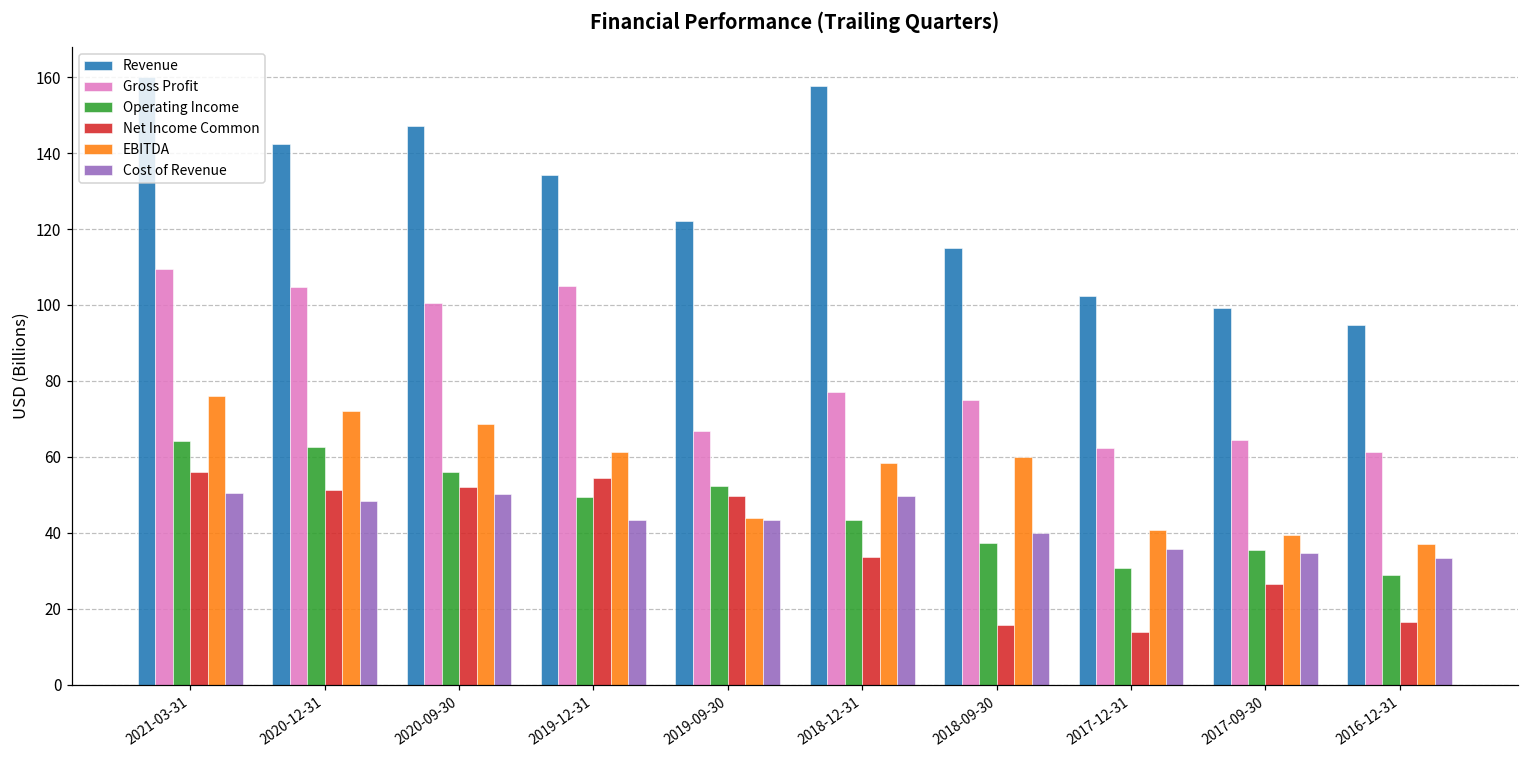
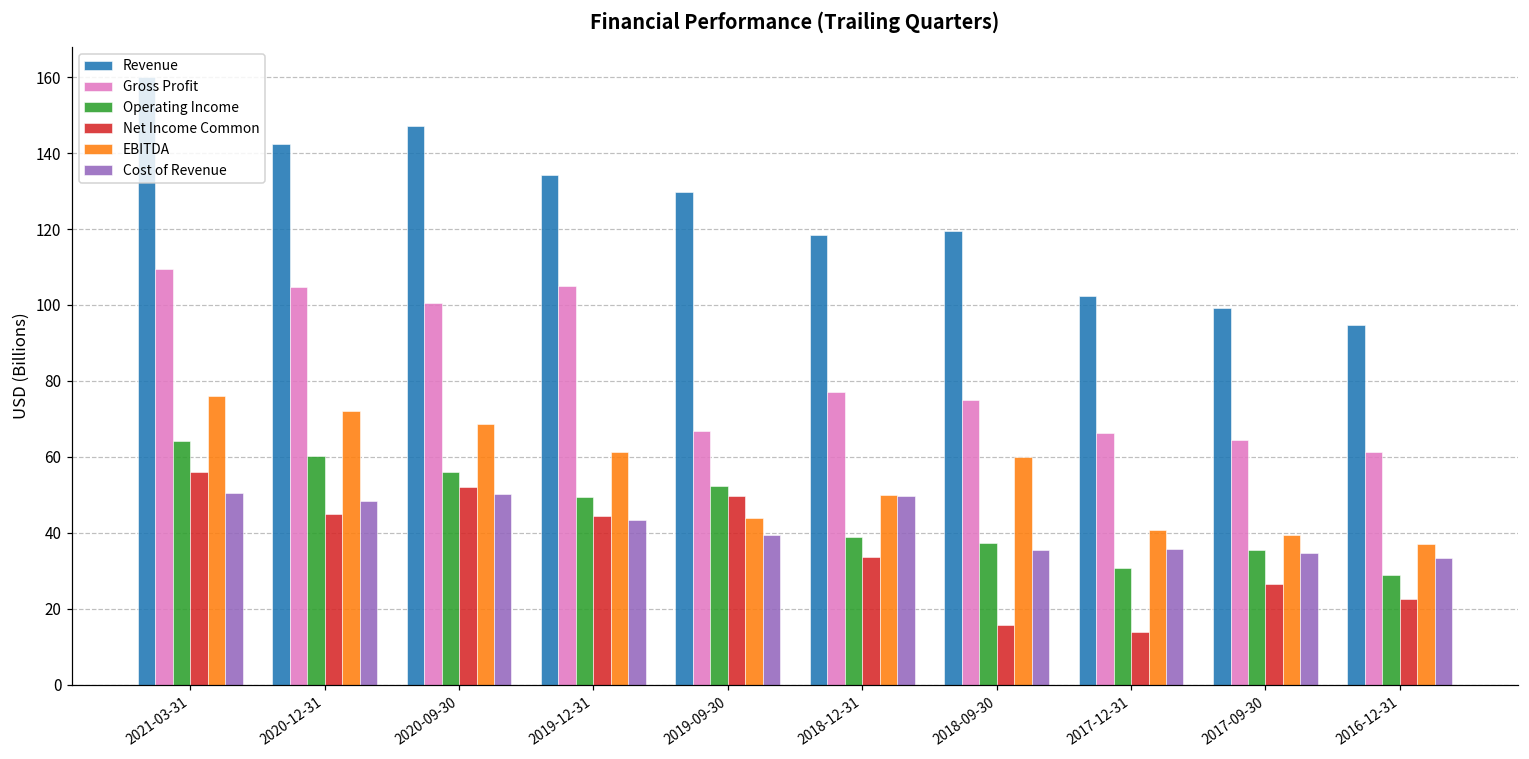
Operating Income, 2020-12-31: 63 -> 60
Net Income Common, 2020-12-31: 51 -> 45
Net Income Common, 2019-12-31: 55 -> 44
Revenue, 2019-09-30: 122 -> 130
Cost of Revenue, 2019-09-30: 43 -> 39
Revenue, 2018-12-31: 158 -> 118
Operating Income, 2018-12-31: 43 -> 39
EBITDA, 2018-12-31: 58 -> 50
Revenue, 2018-09-30: 115 -> 119
Cost of Revenue, 2018-09-30: 40 -> 36
Gross Profit, 2017-12-31: 62 -> 66
Net Income Common, 2016-12-31: 16 -> 23
